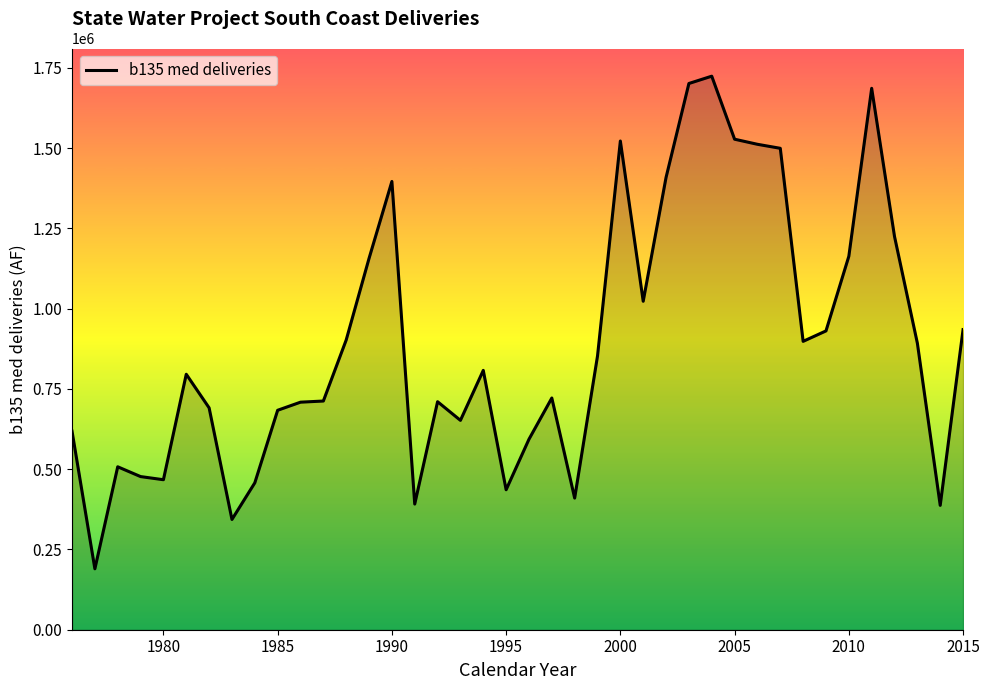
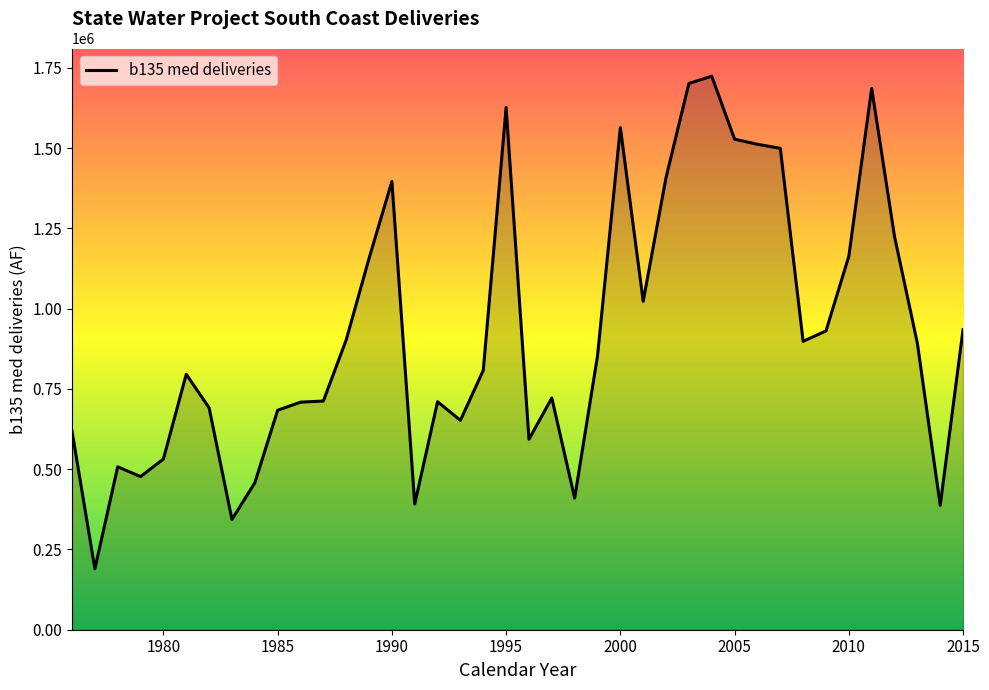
1980: 470000 -> 530000
1995: 440000 -> 1630000
2000: 1520000 -> 1560000
